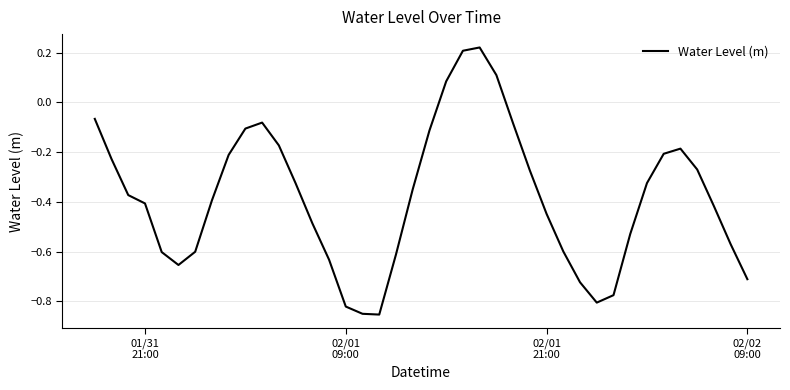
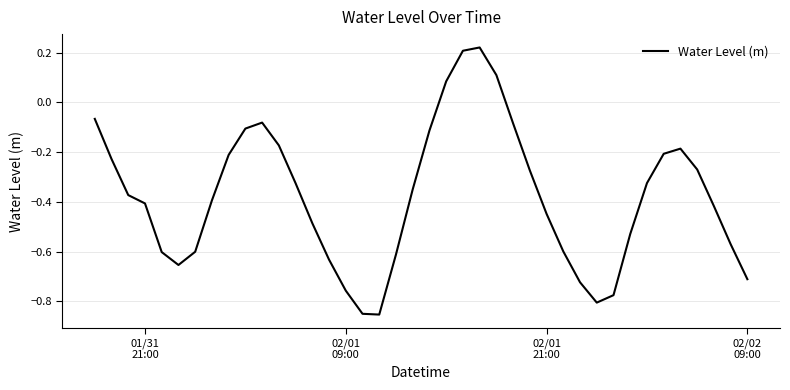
02/01 09:00: -0.82 -> -0.76
